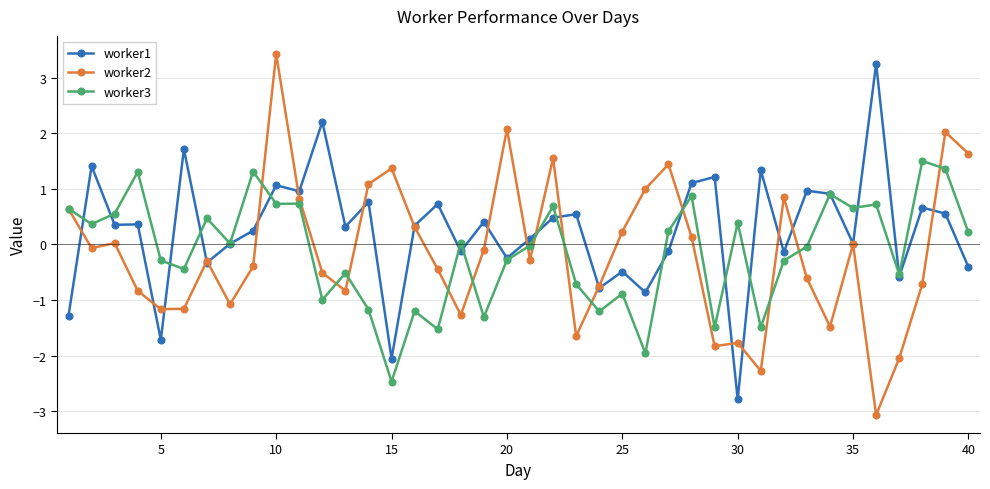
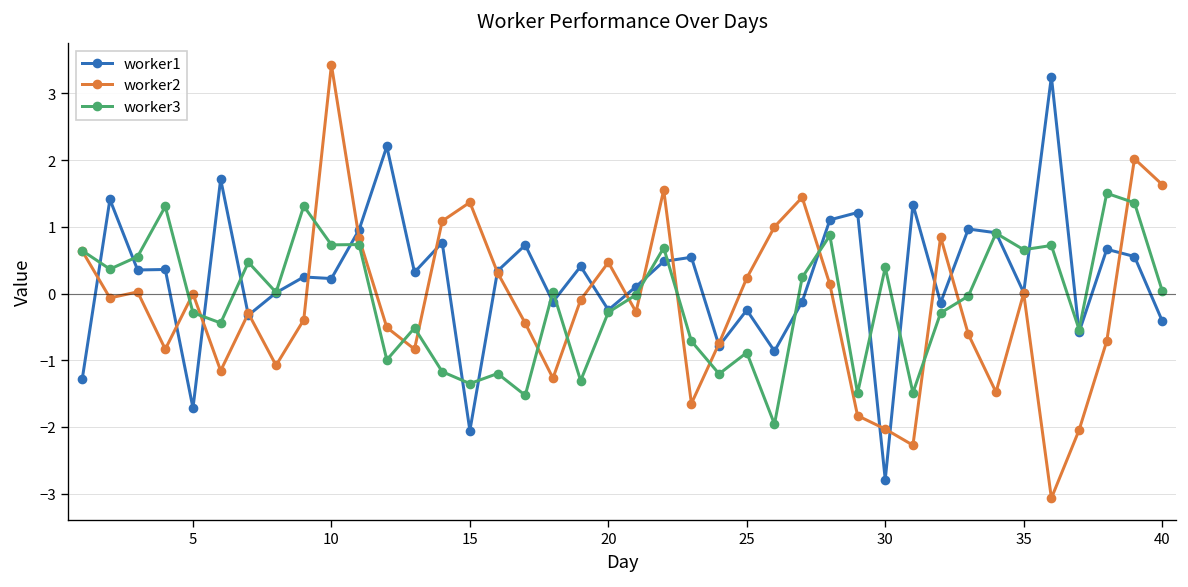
worker2, 5: -1.2 -> 0.0
worker1, 10: 1.1 -> 0.2
worker3, 15: -2.5 -> -1.4
worker2, 20: 2.1 -> 0.5
worker1, 25: -0.5 -> -0.2
worker2, 30: -1.8 -> -2.0
worker3, 40: 0.2 -> 0.0
